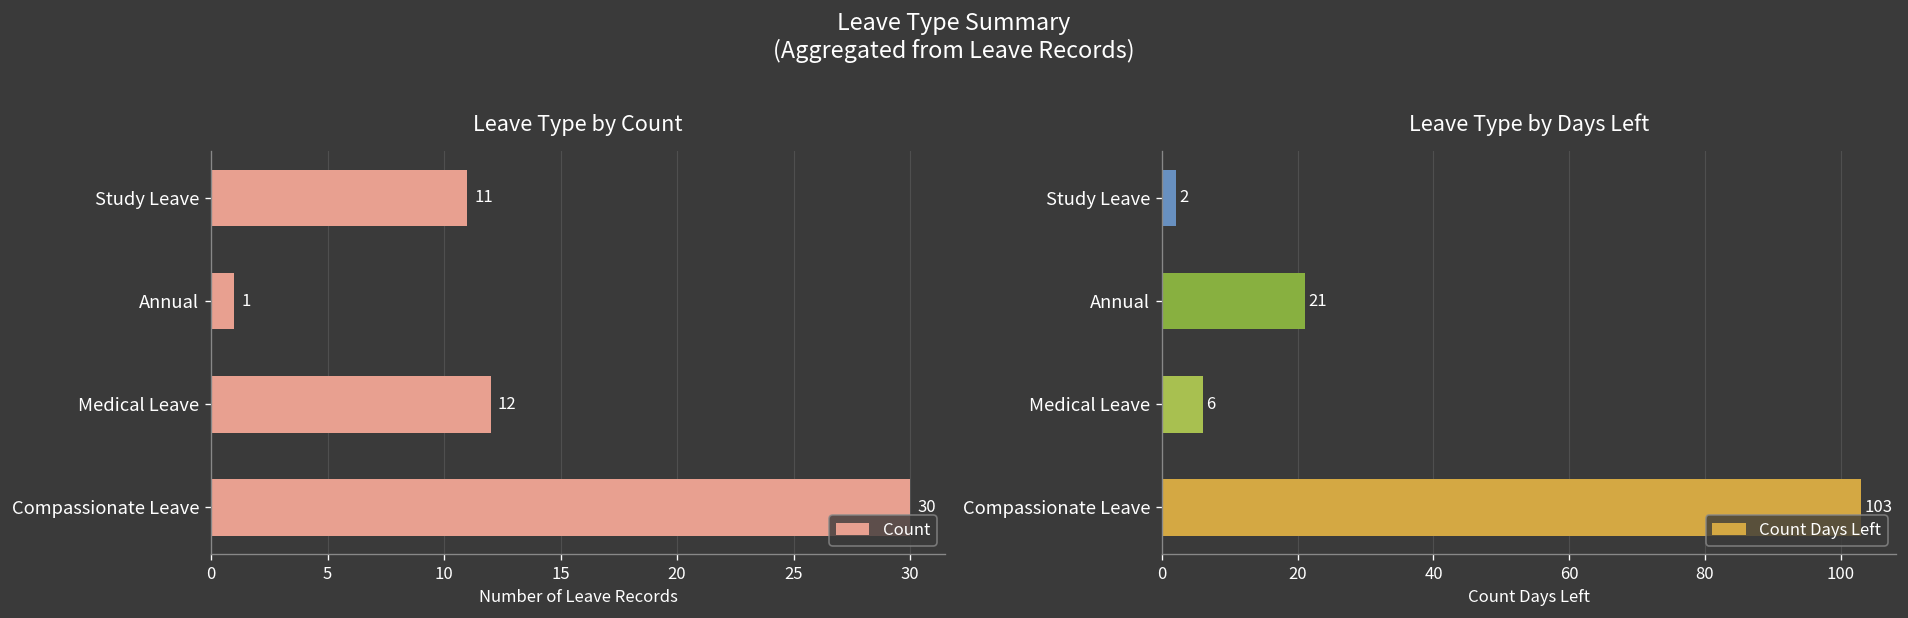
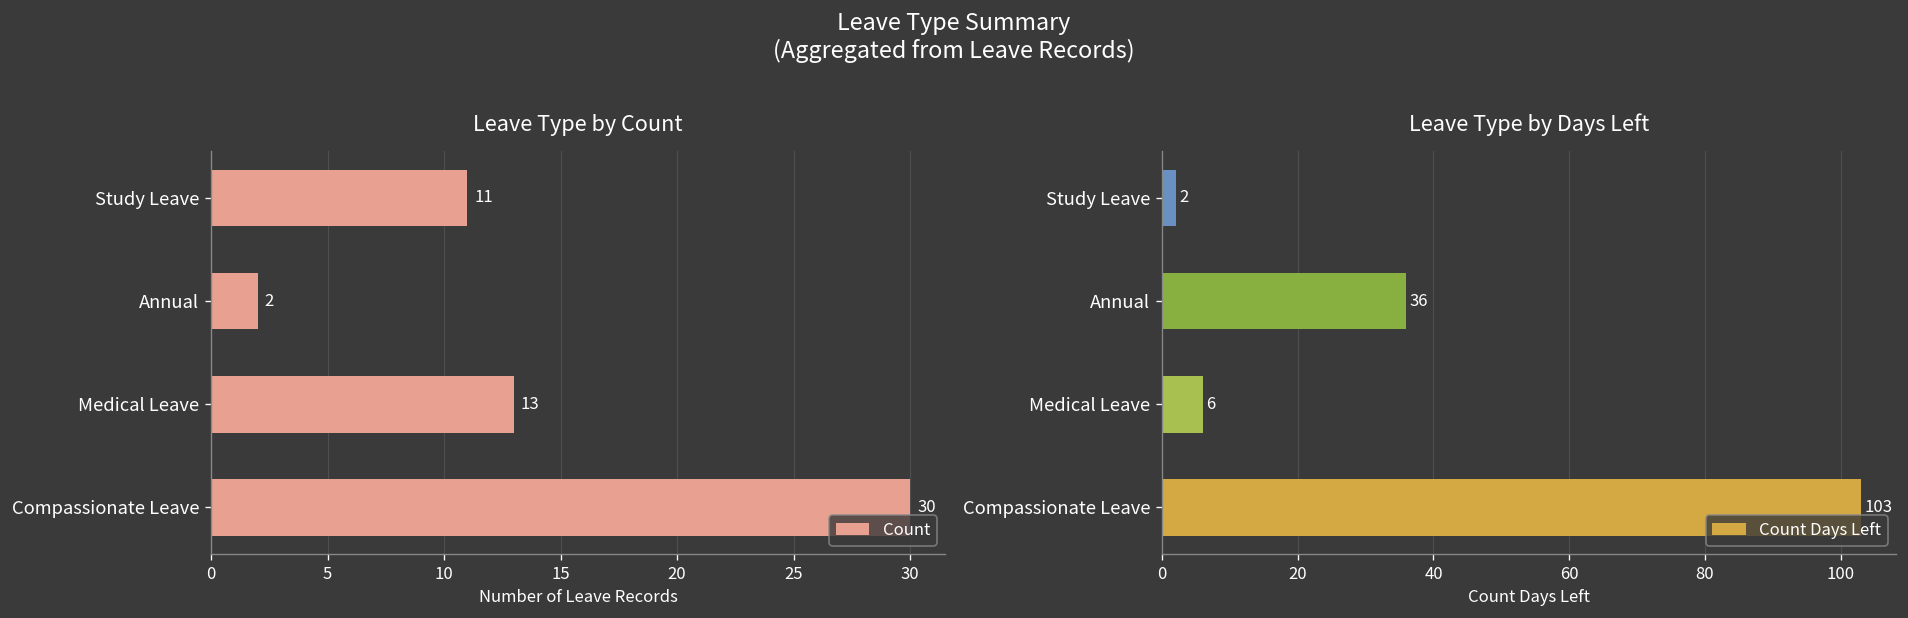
Leave Type by Count, Annual: 1 -> 2
Leave Type by Count, Medical Leave: 12 -> 13
Leave Type by Days Left, Annual: 21 -> 36
